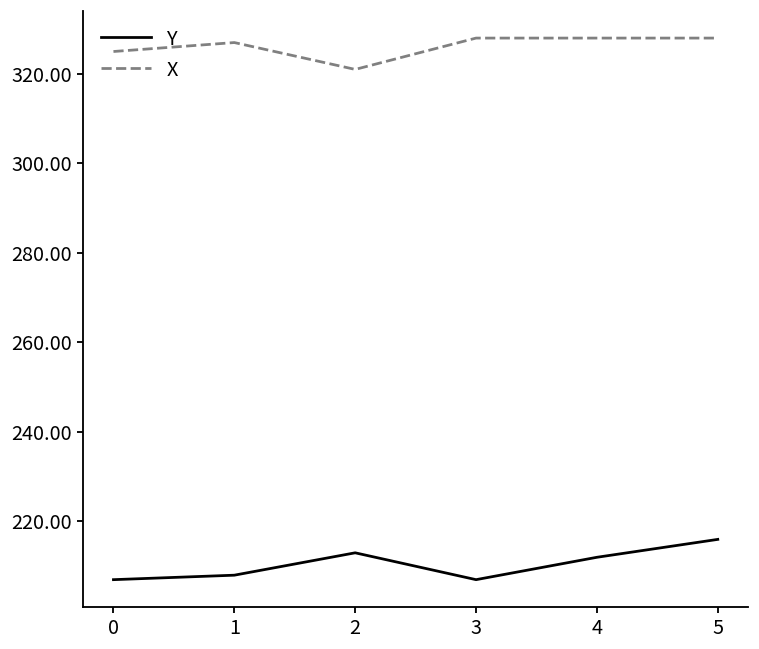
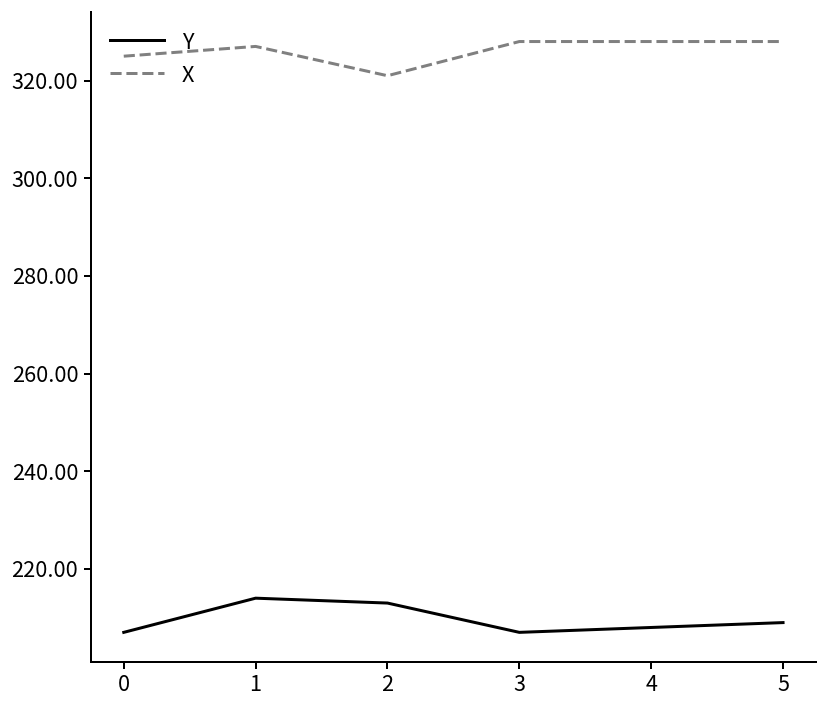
Y, 1: 208 -> 214
Y, 4: 212 -> 208
Y, 5: 216 -> 209
